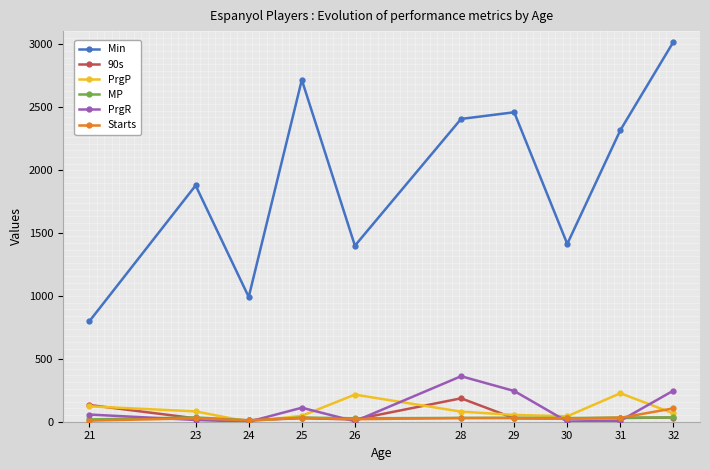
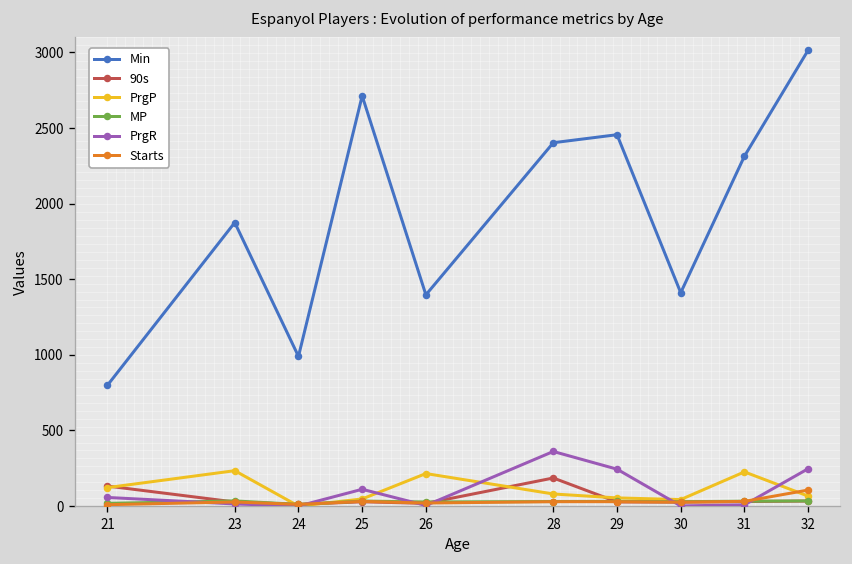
PrgP, 23: 80 -> 230
